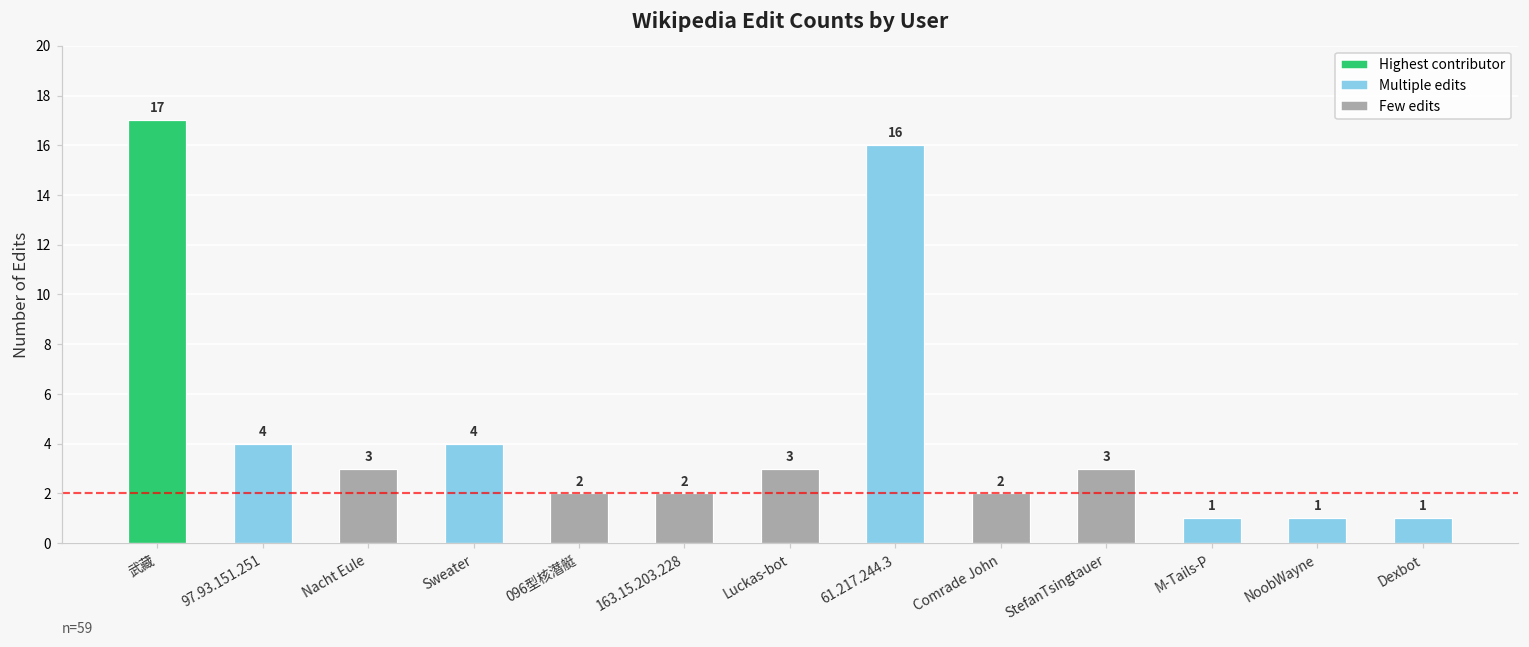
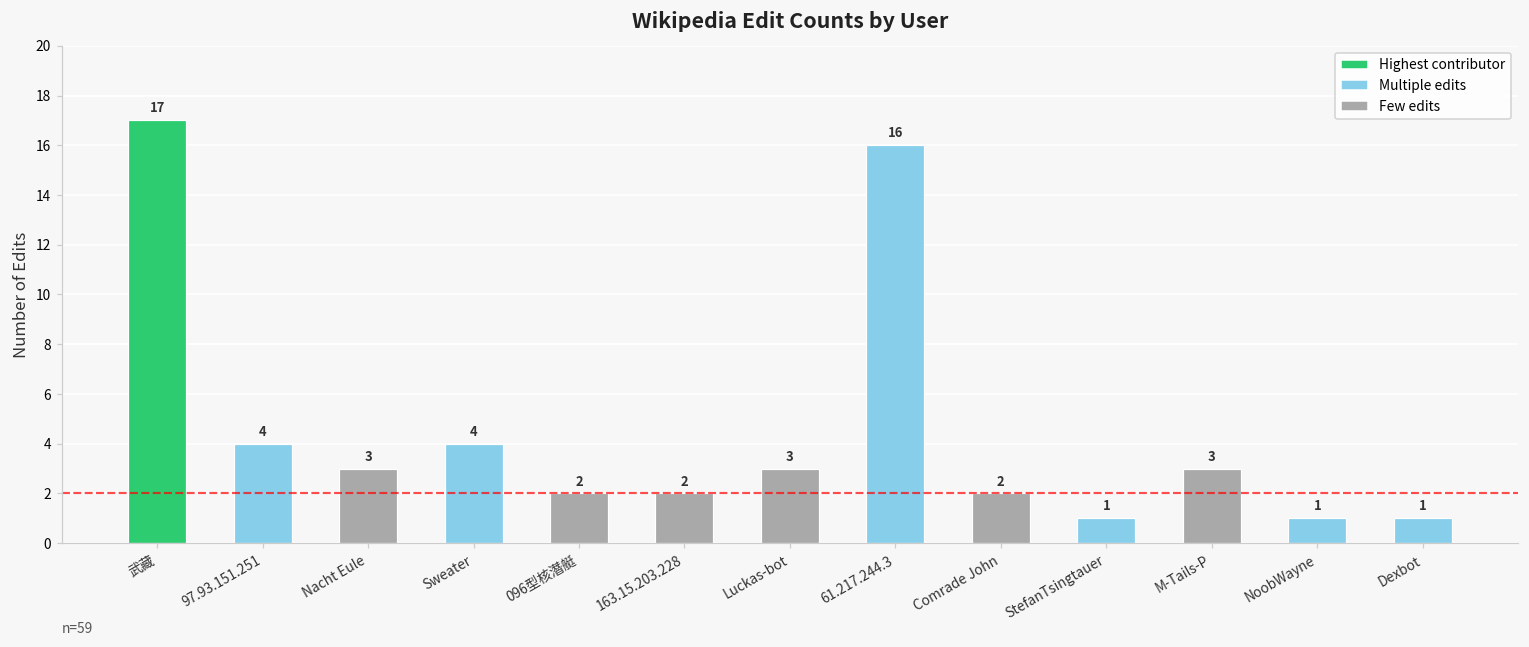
StefanTsingtauer: 3 -> 1
M-Tails-P: 1 -> 3
